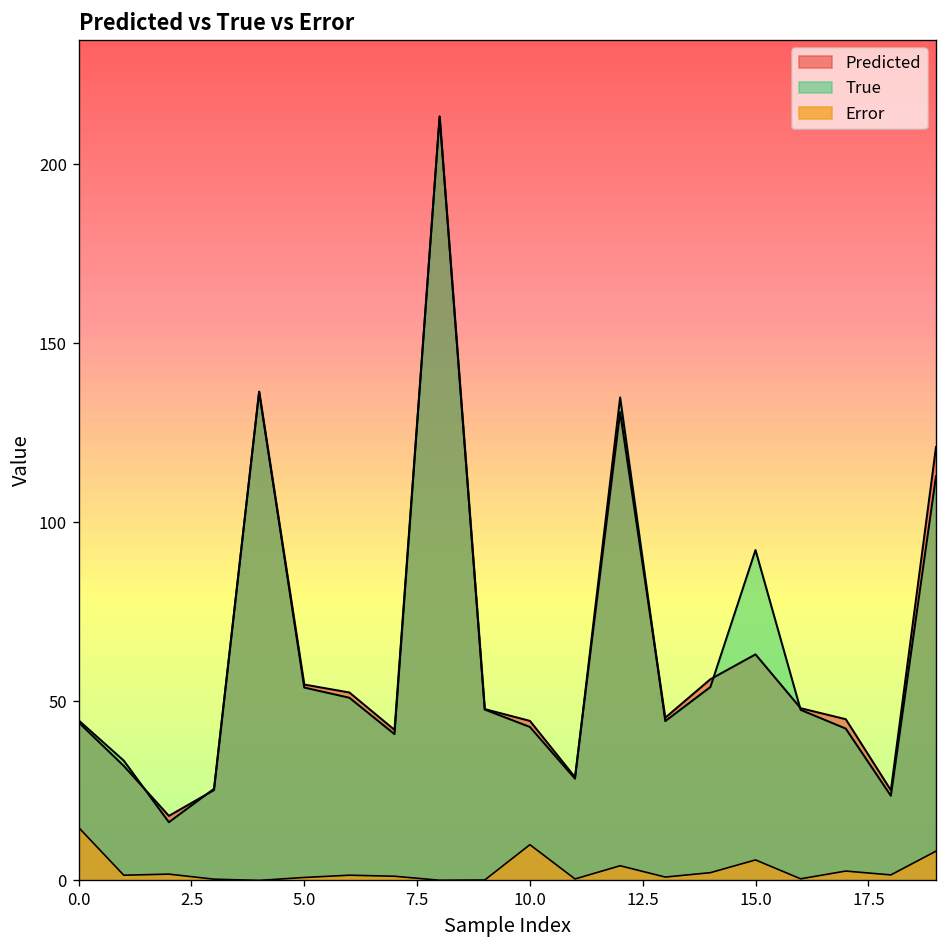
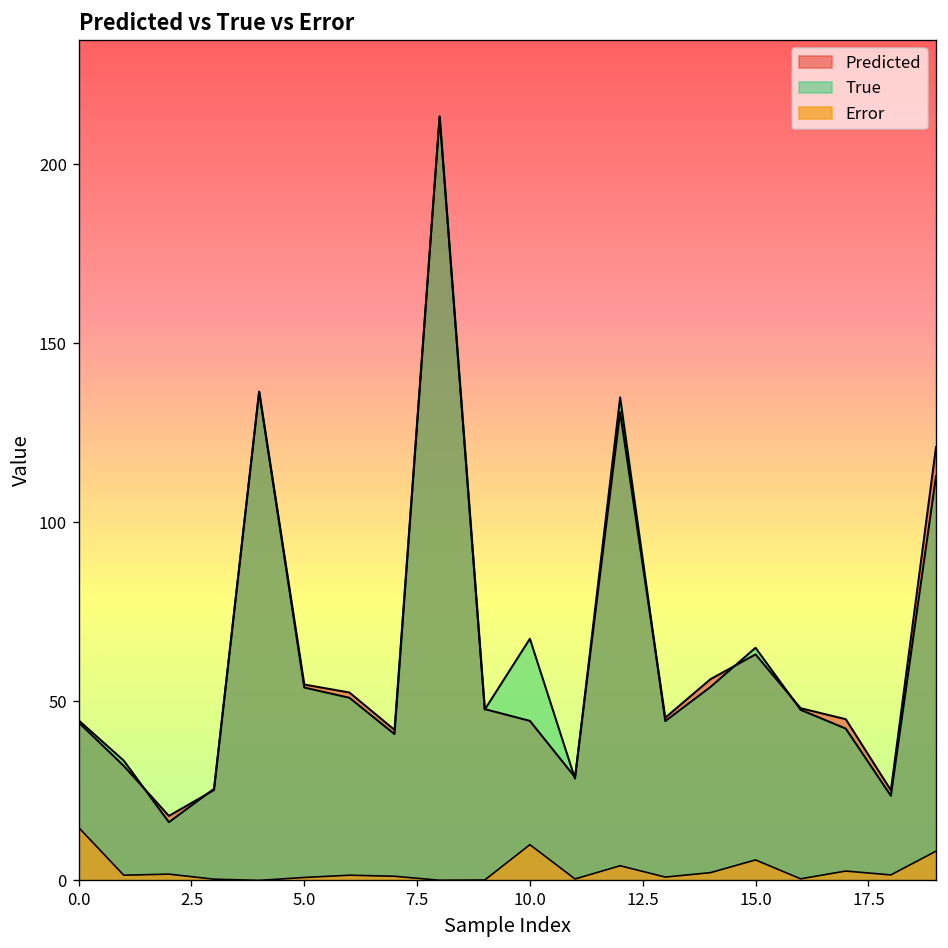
True, 10.0: 43 -> 68
True, 15.0: 92 -> 65
